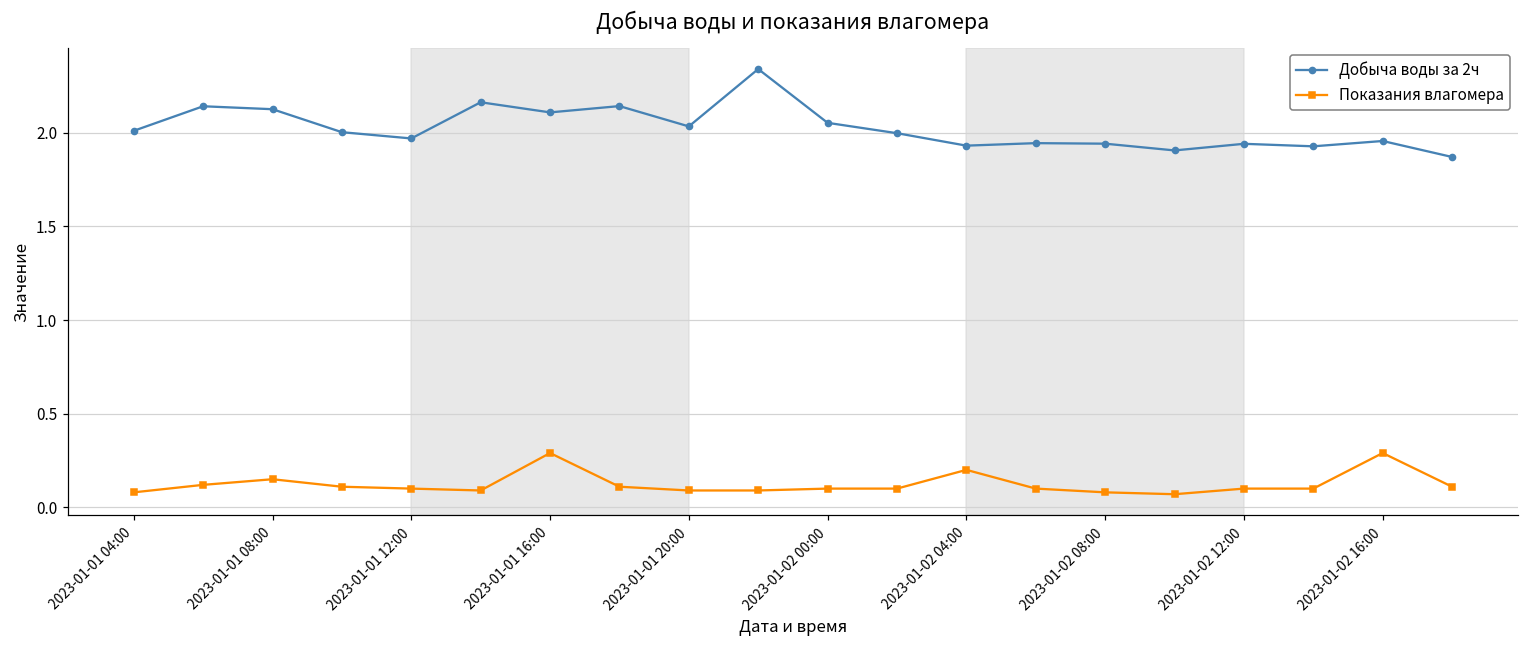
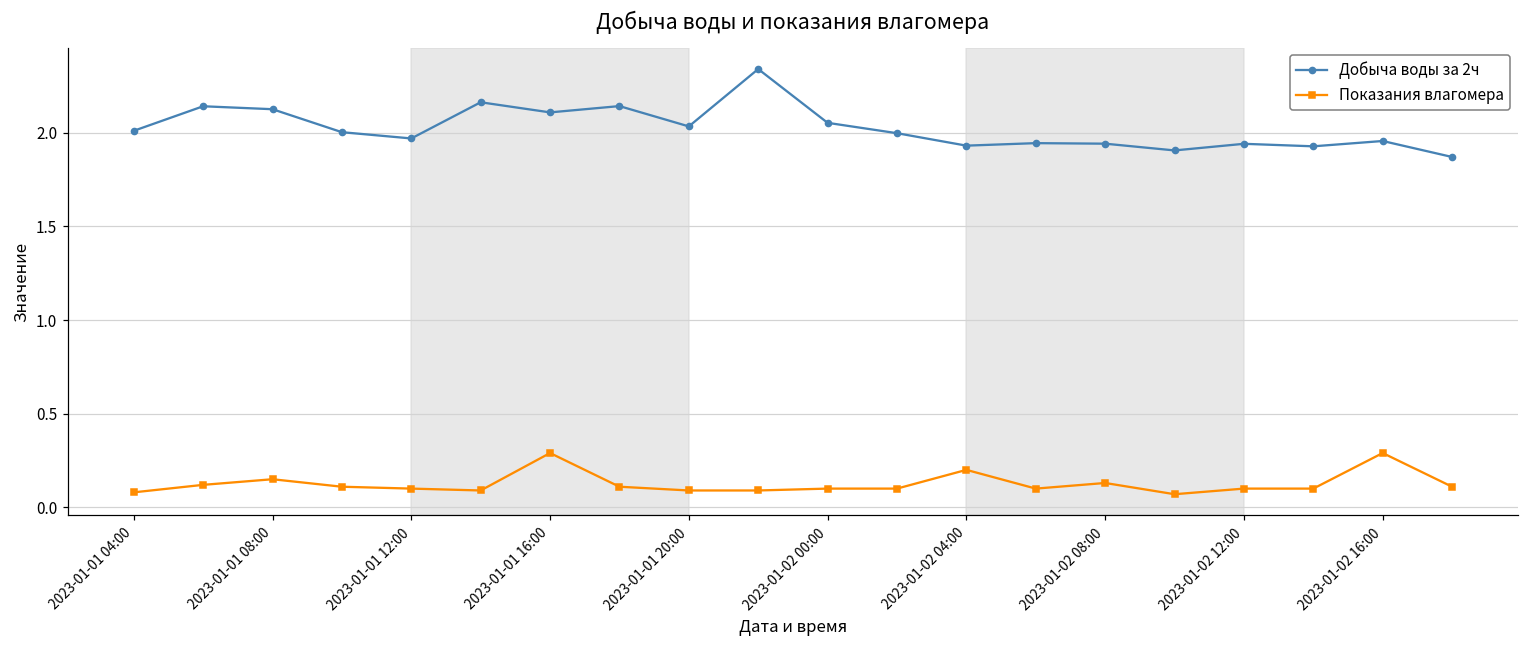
Показания влагомера, 2023-01-02 08:00: 0.08 -> 0.13
